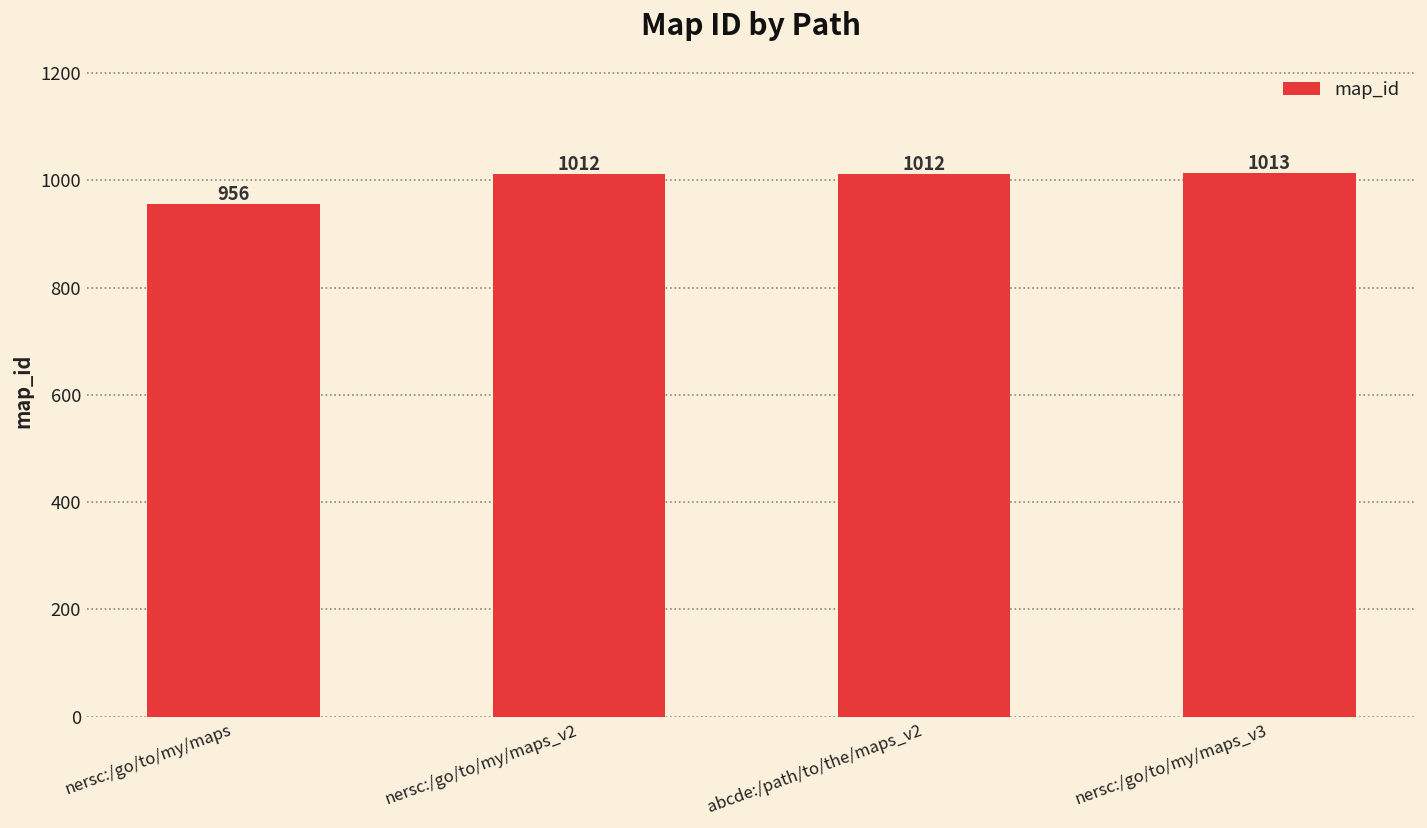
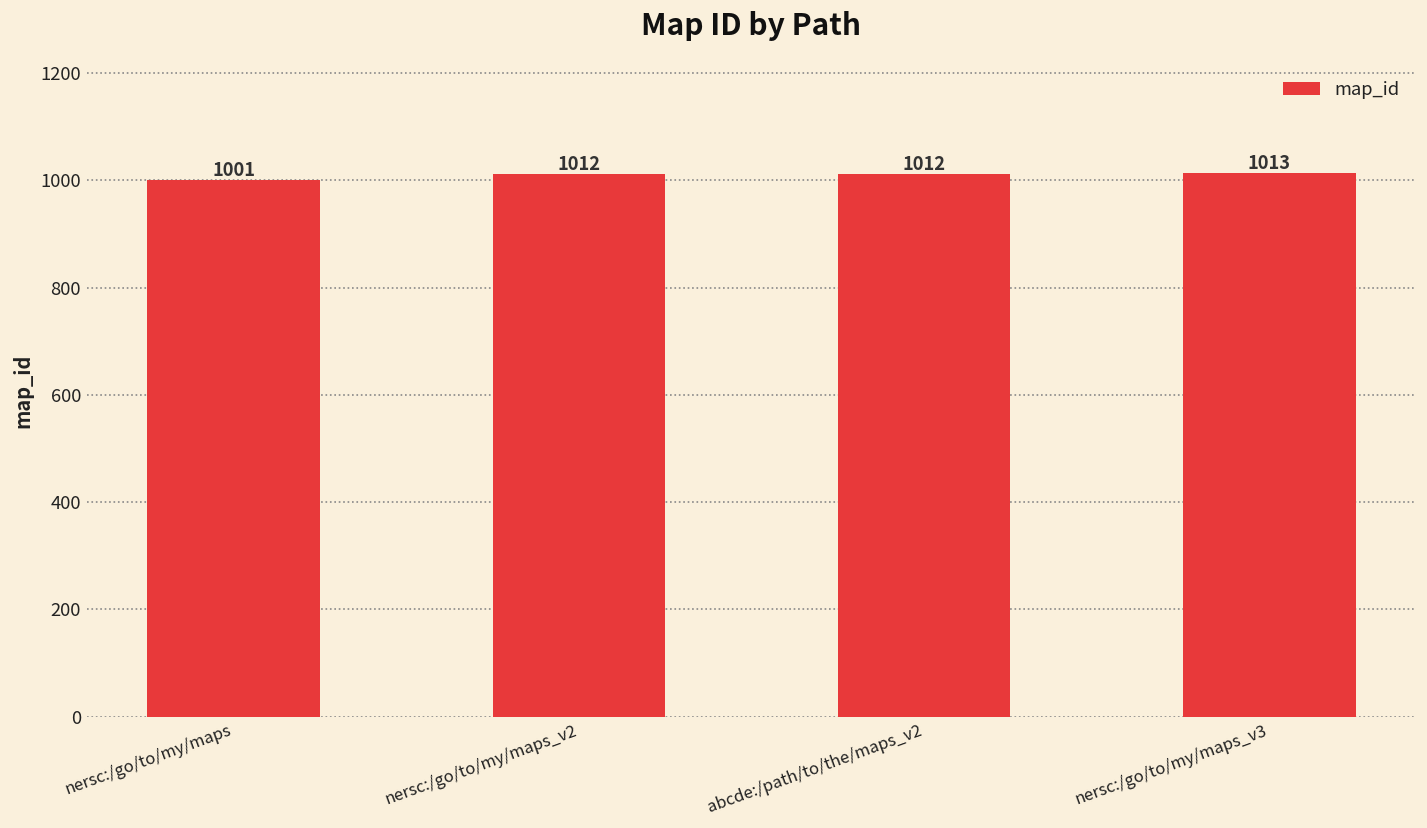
nersc:/go/to/my/maps: 956 -> 1001
